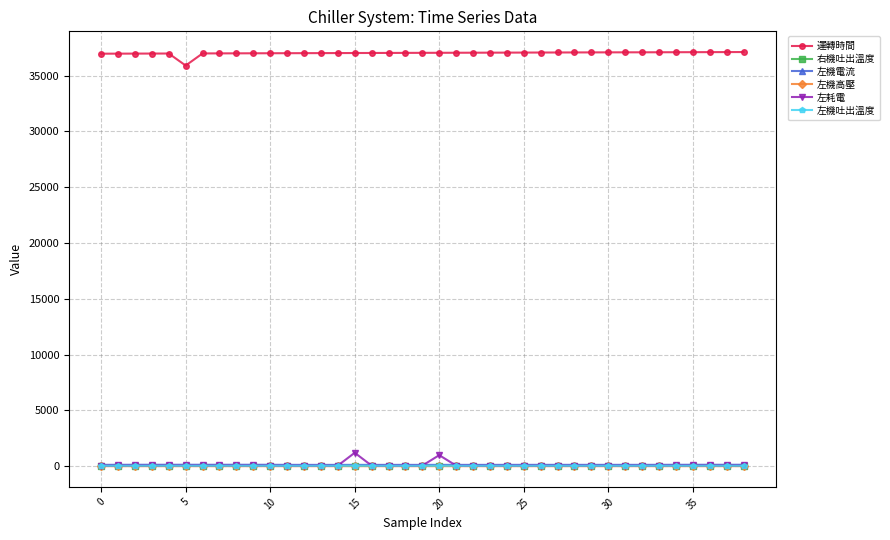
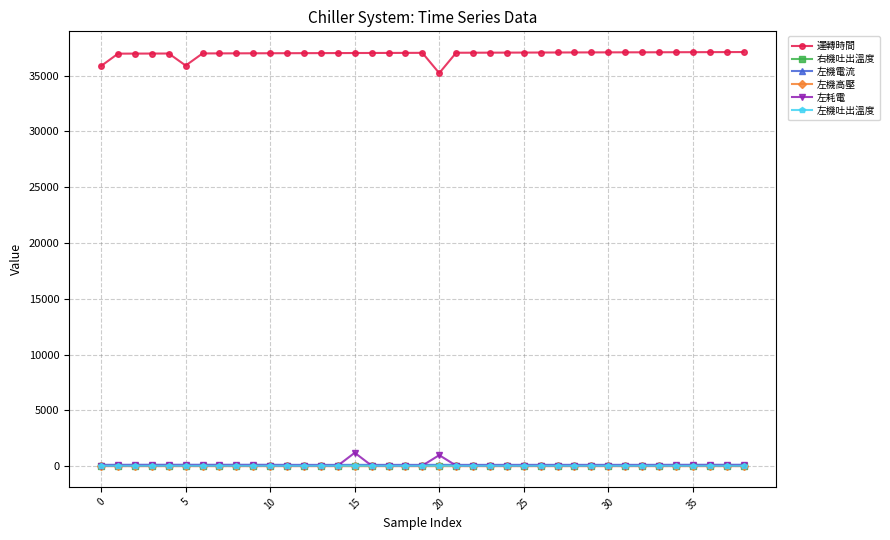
運轉時間, 0: 37000 -> 35900
運轉時間, 20: 37000 -> 35200
